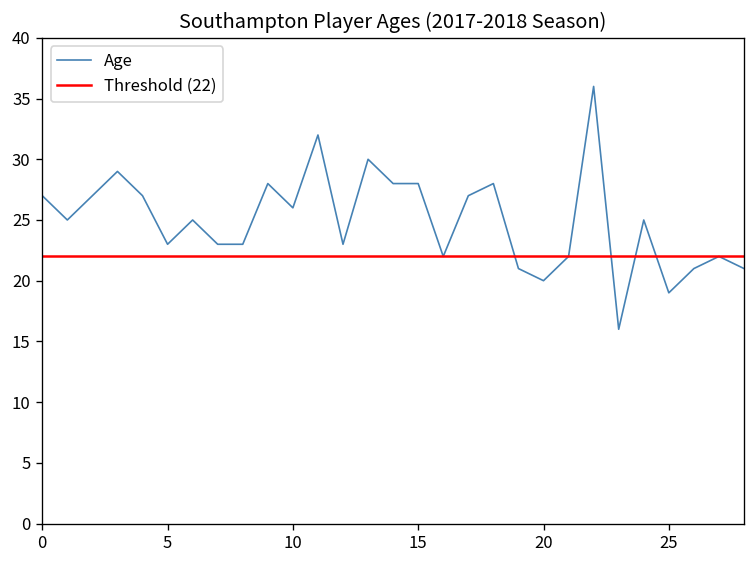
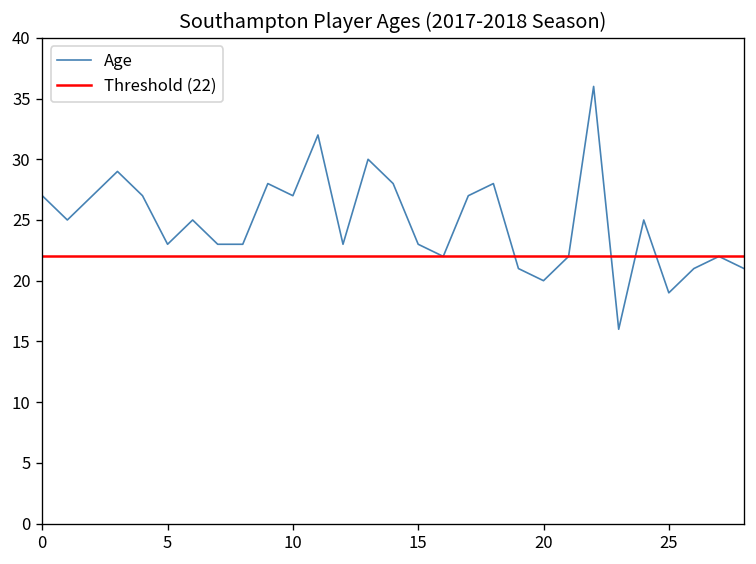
10: 26 -> 27
15: 28 -> 23
